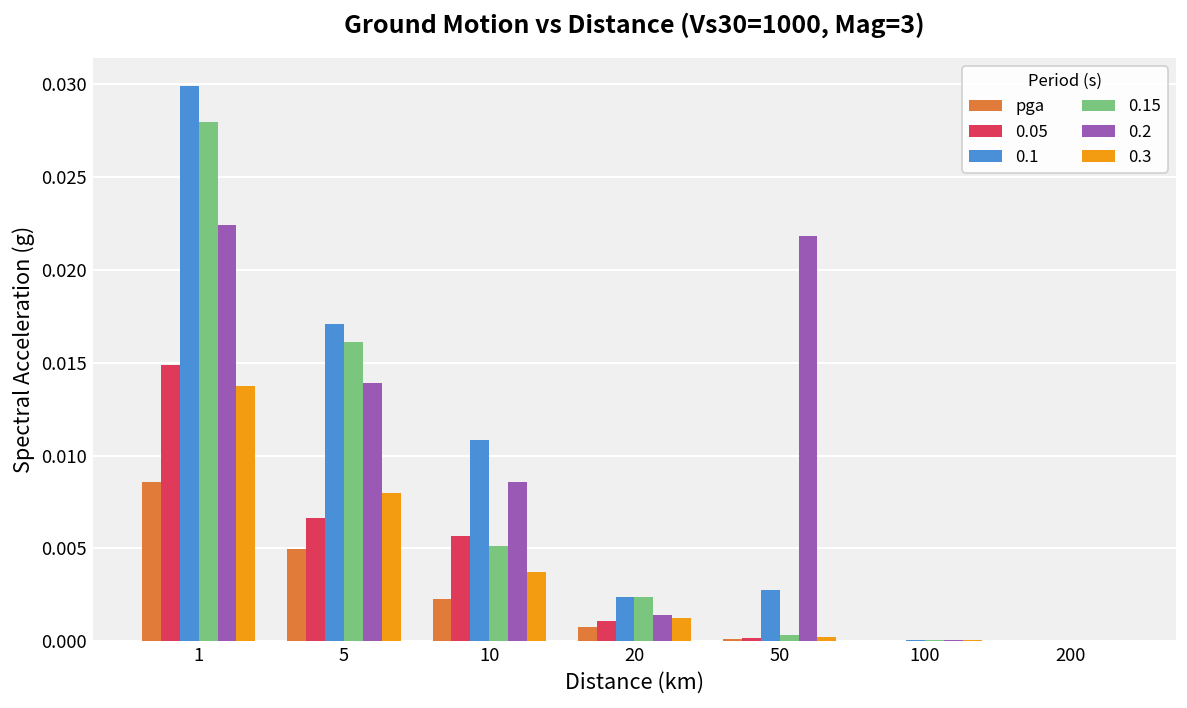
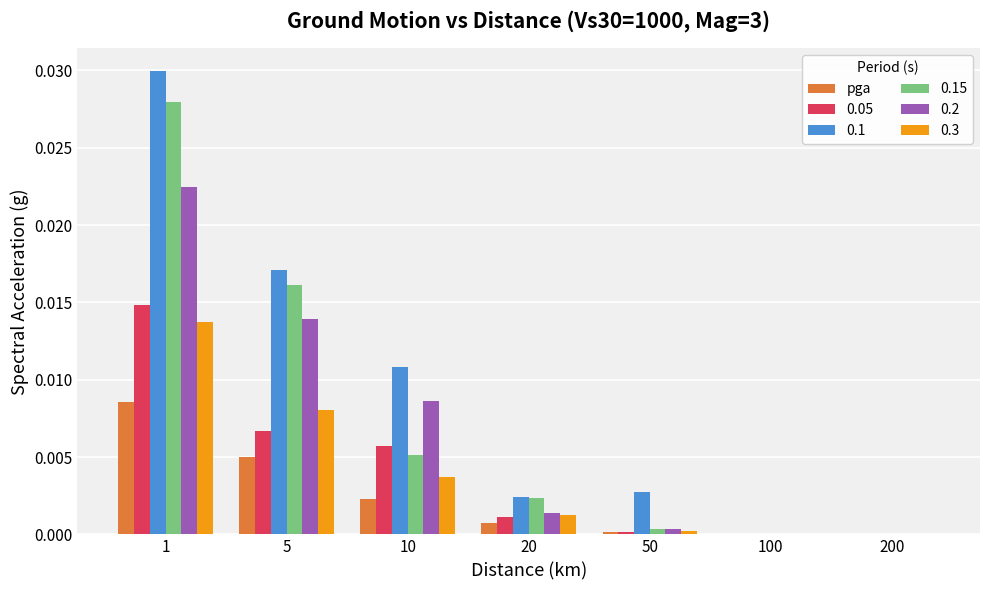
0.2, 50: 0.0219 -> 0.0003
